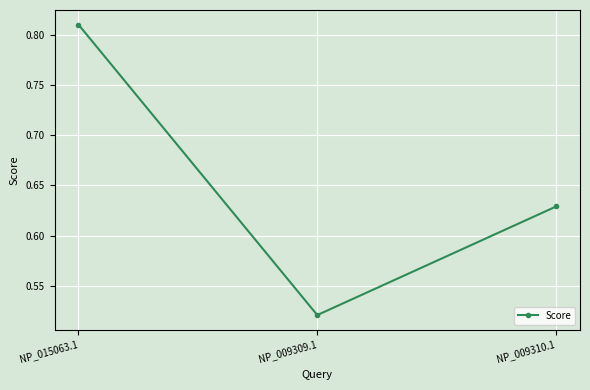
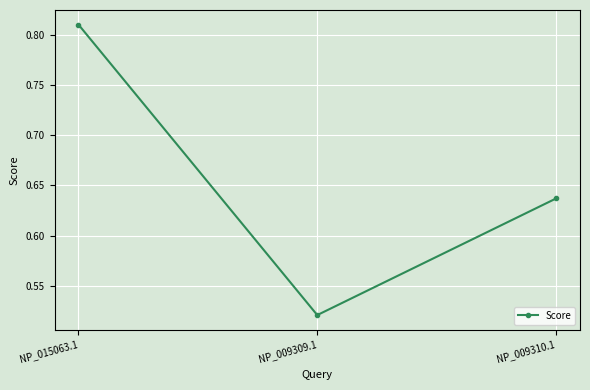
NP_009310.1: 0.629 -> 0.637
